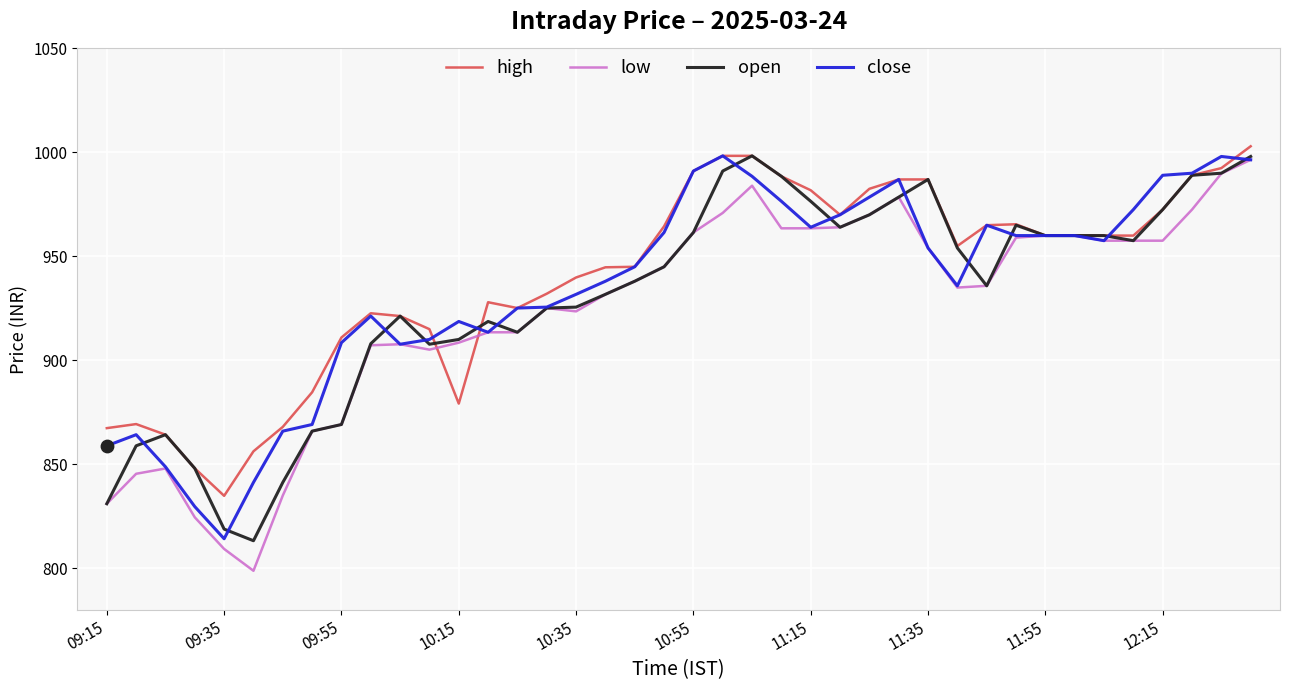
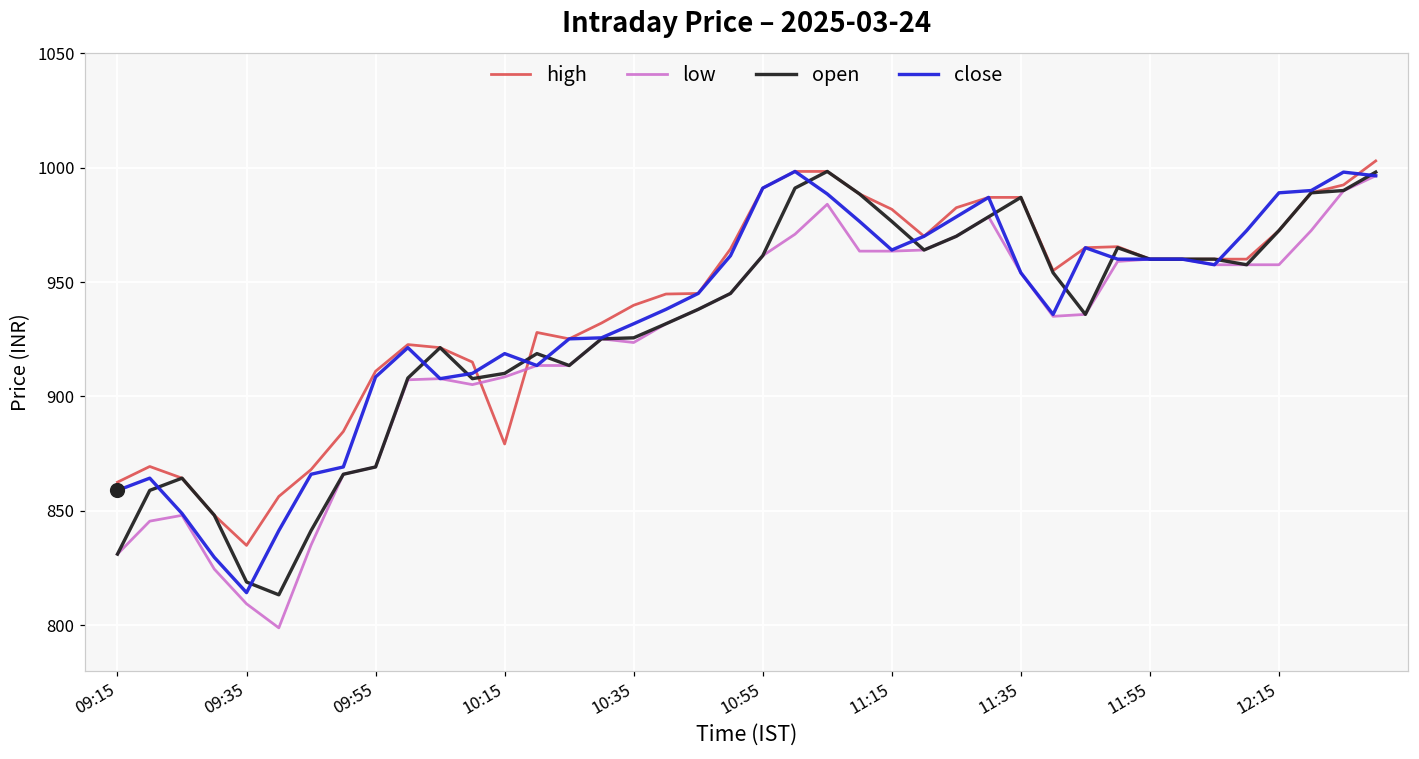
high, 09:15: 867 -> 863
